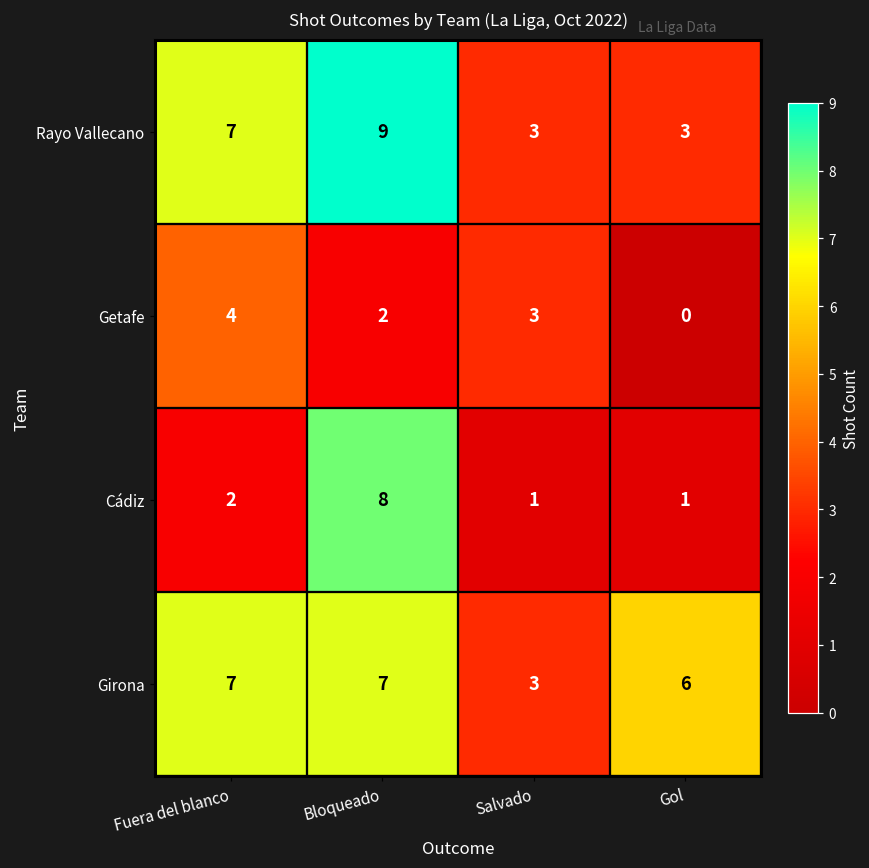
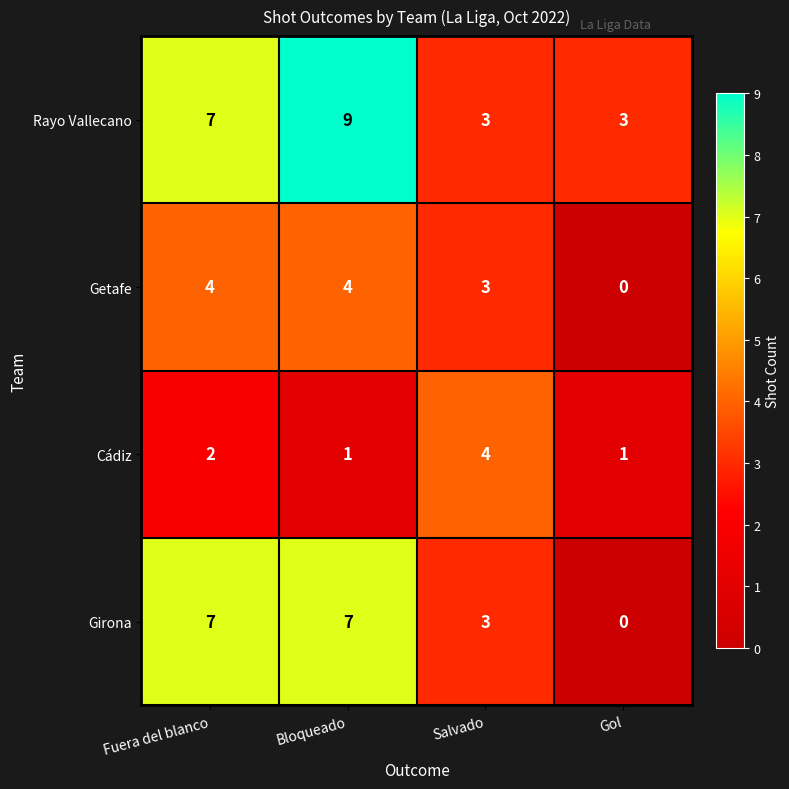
Getafe, Bloqueado: 2 -> 4
Cádiz, Bloqueado: 8 -> 1
Cádiz, Salvado: 1 -> 4
Girona, Gol: 6 -> 0
